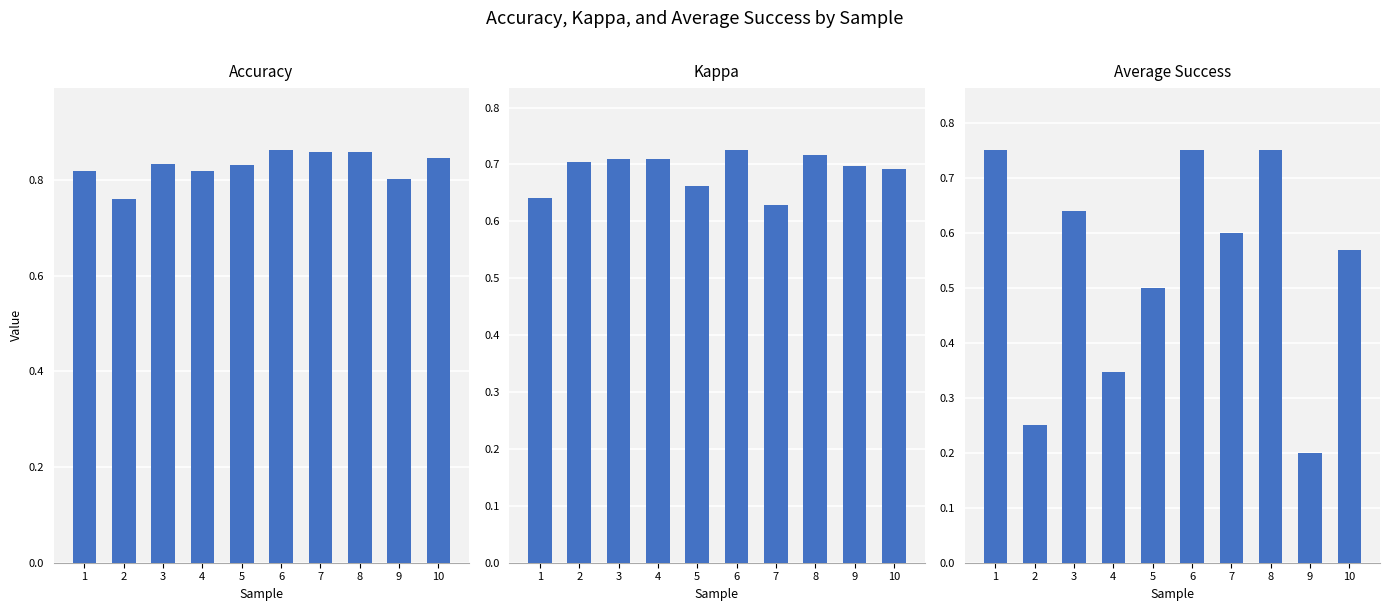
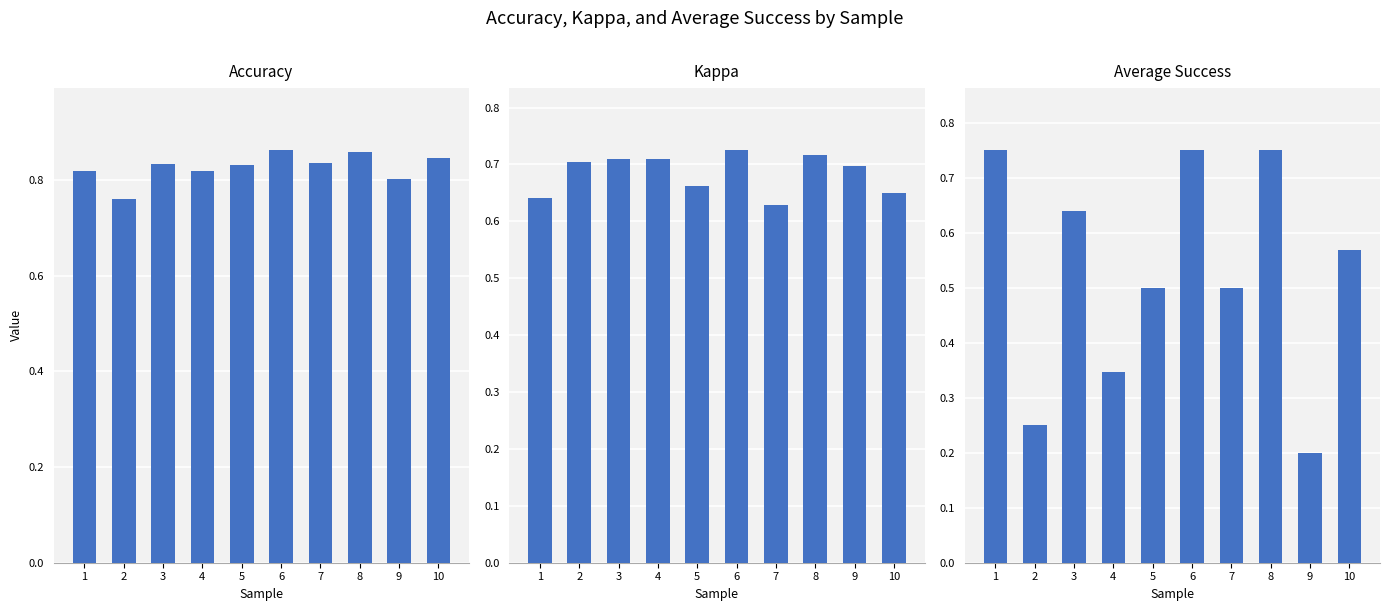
Accuracy, 7: 0.86 -> 0.84
Kappa, 10: 0.69 -> 0.65
Average Success, 7: 0.6 -> 0.5
